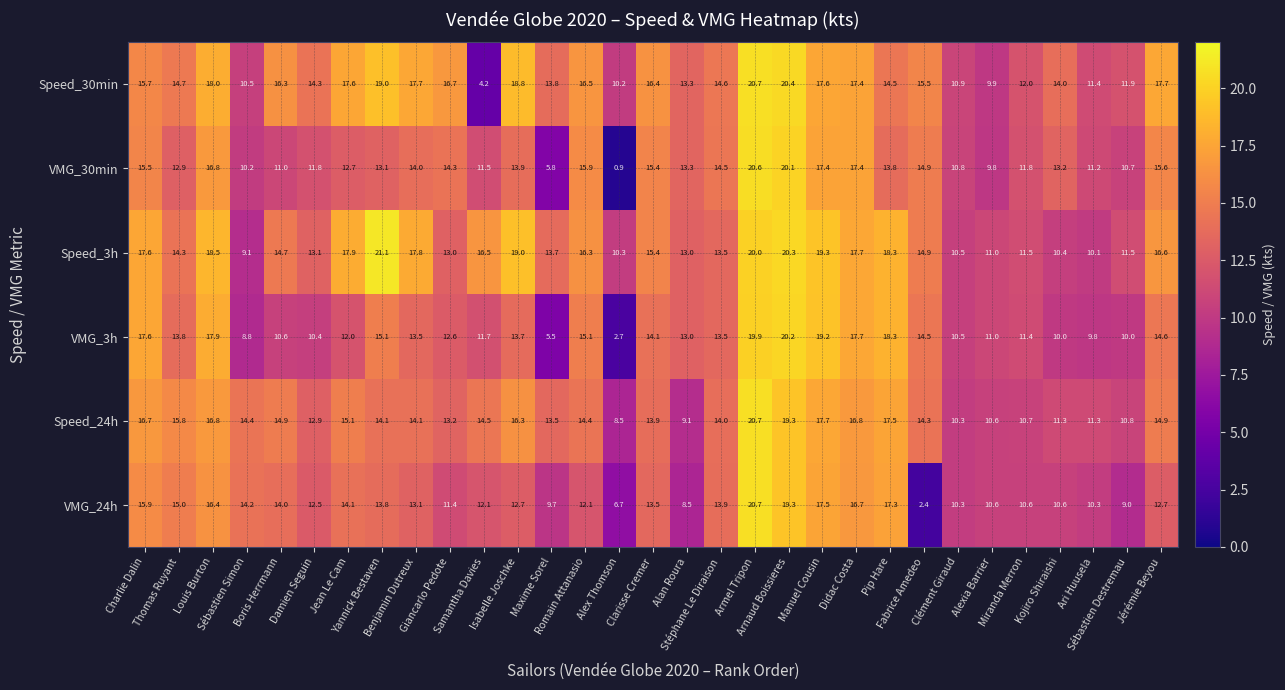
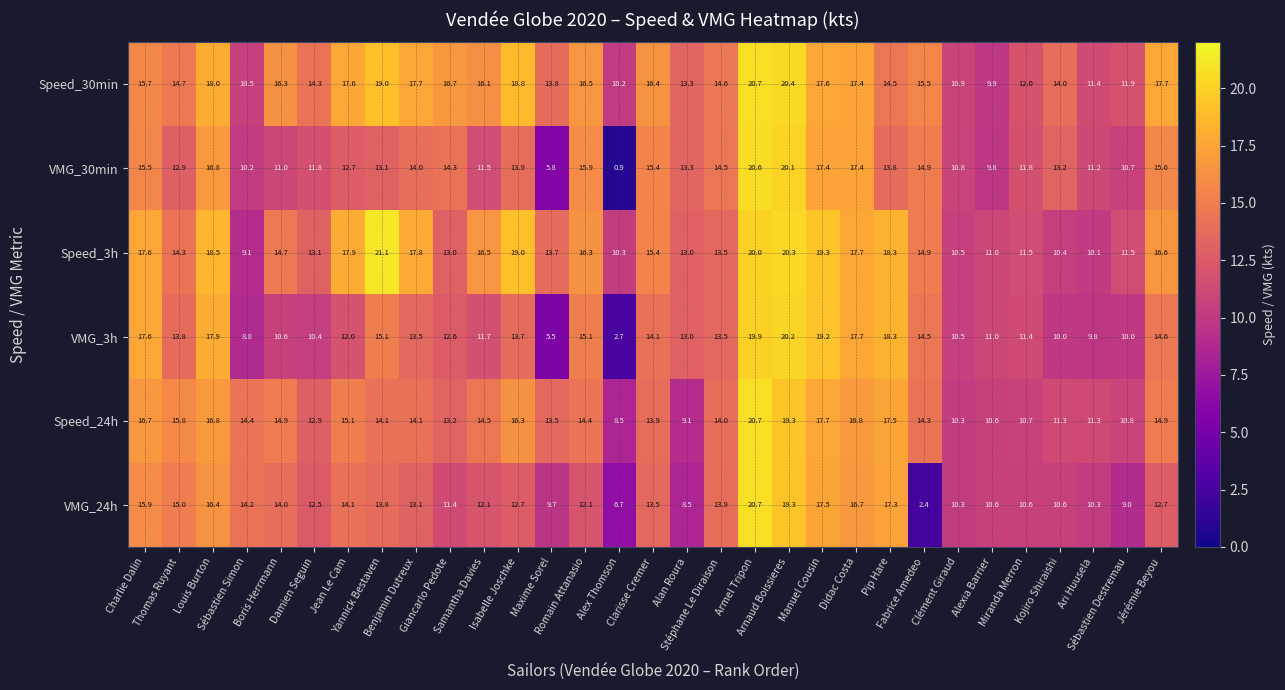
Speed_30min, Samantha Davies: 4.2 -> 16.1
